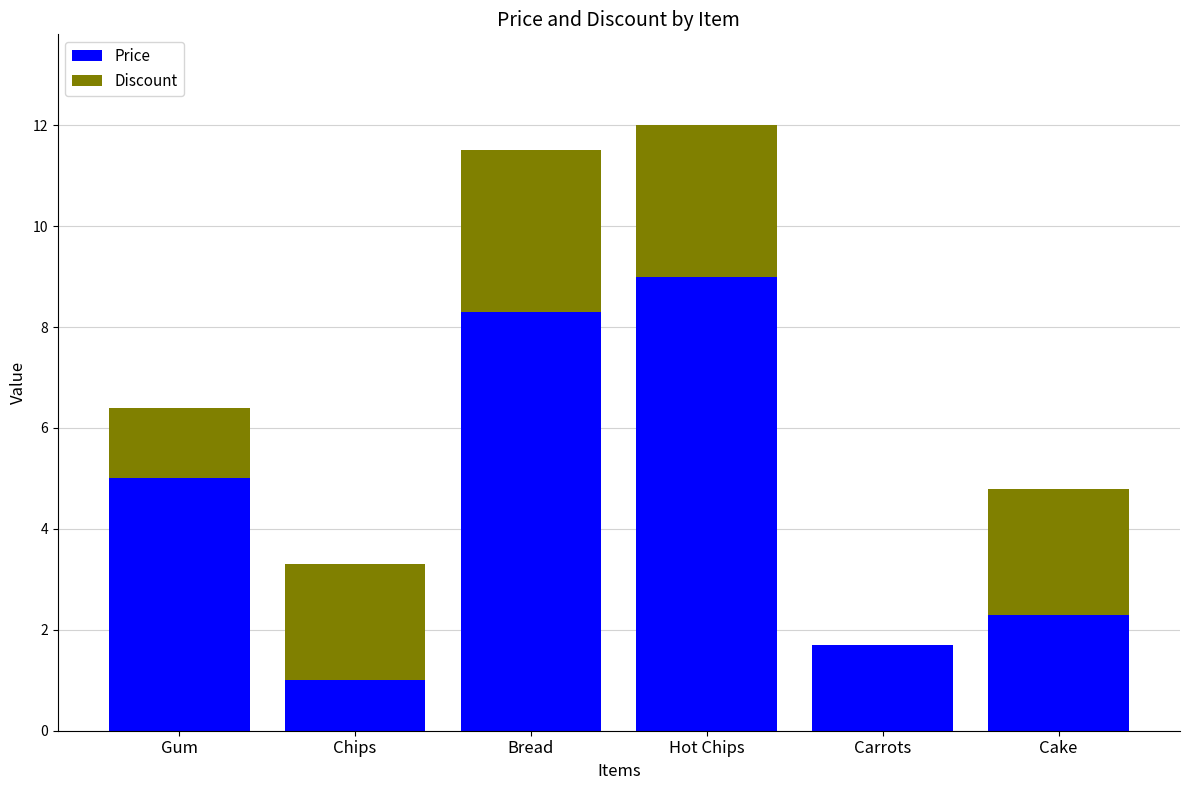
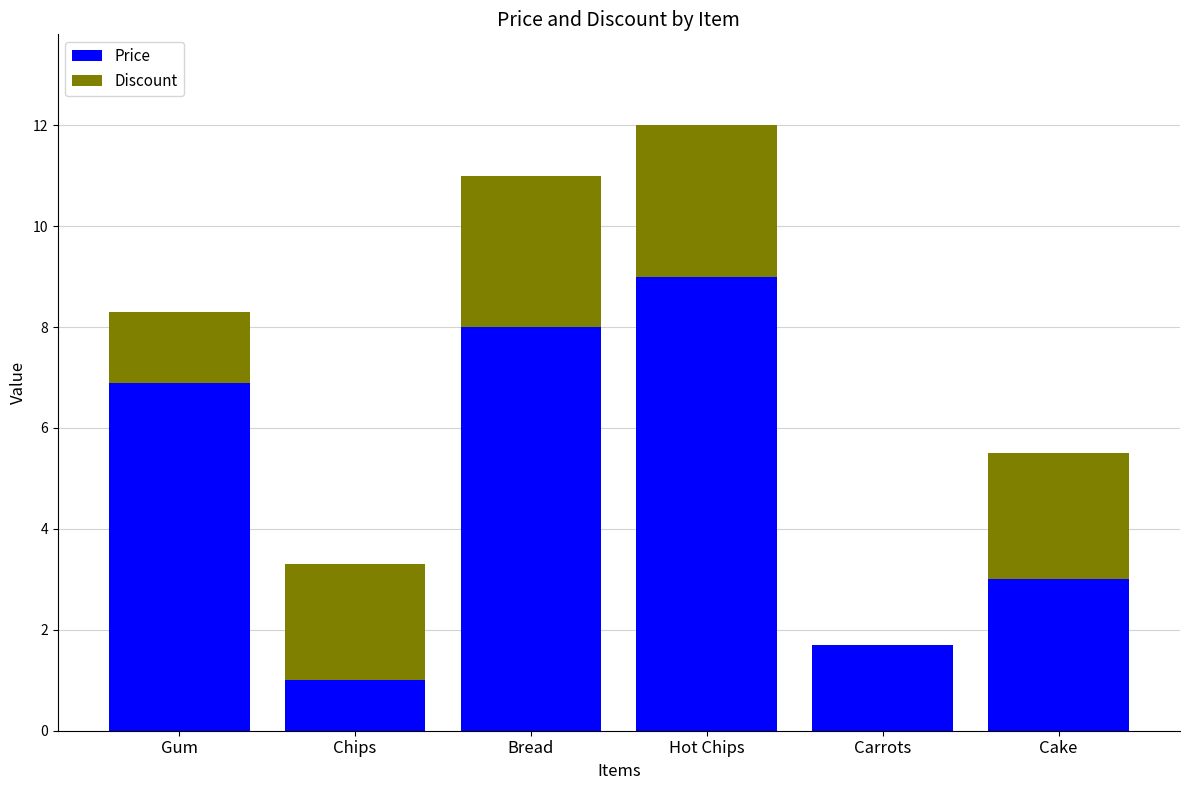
Price, Gum: 5.0 -> 6.9
Price, Bread: 8.3 -> 8.0
Discount, Bread: 3.2 -> 3.0
Price, Cake: 2.3 -> 3.0
